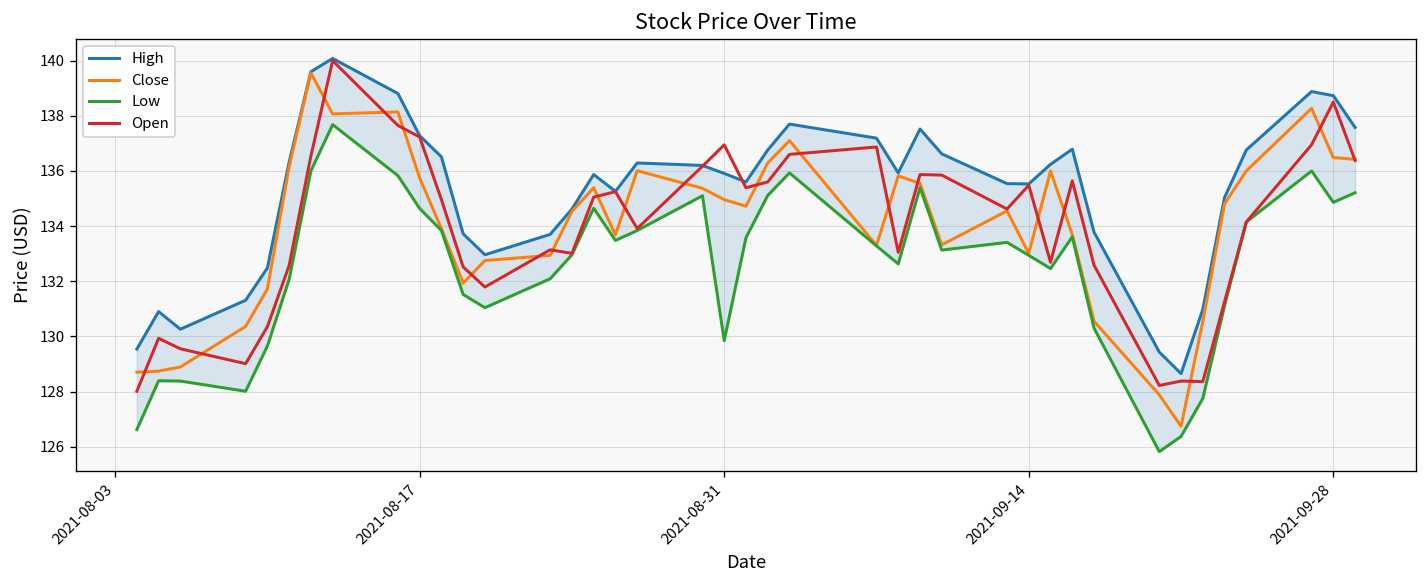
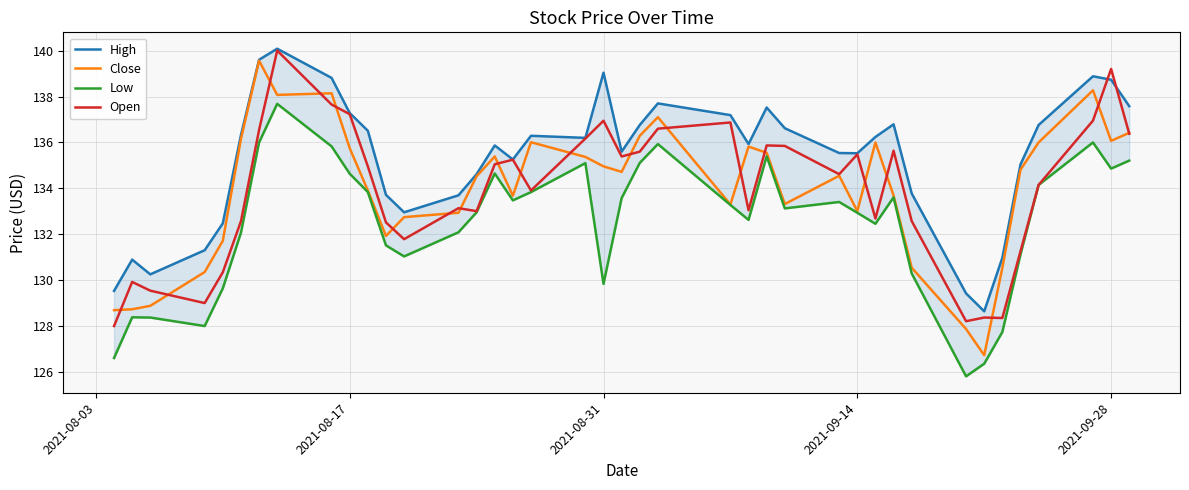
High, 2021-08-31: 135.9 -> 139.0
Close, 2021-09-28: 136.5 -> 136.1
Open, 2021-09-28: 138.5 -> 139.2
